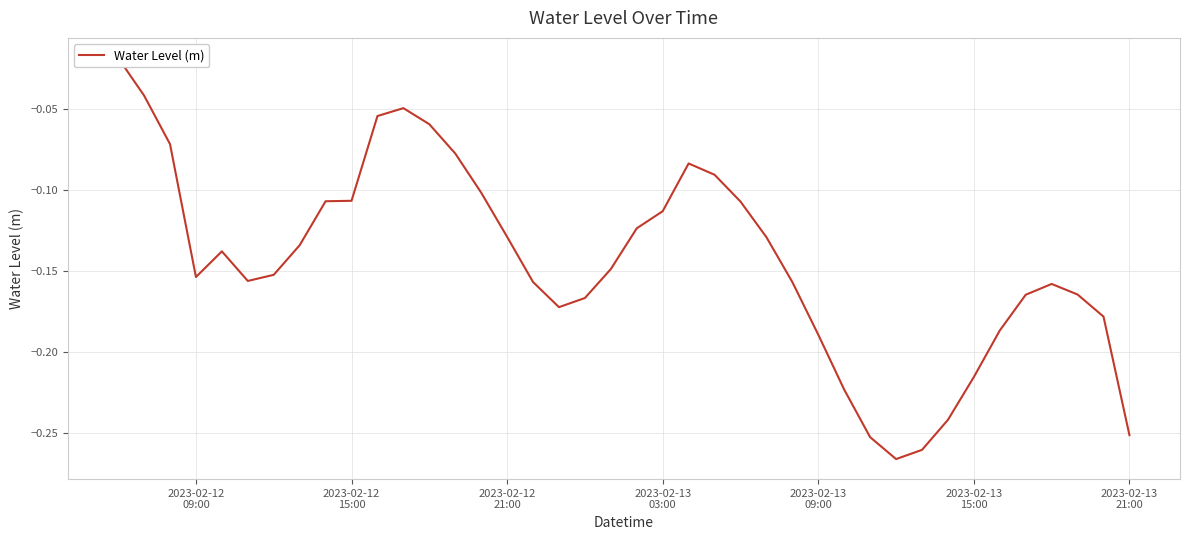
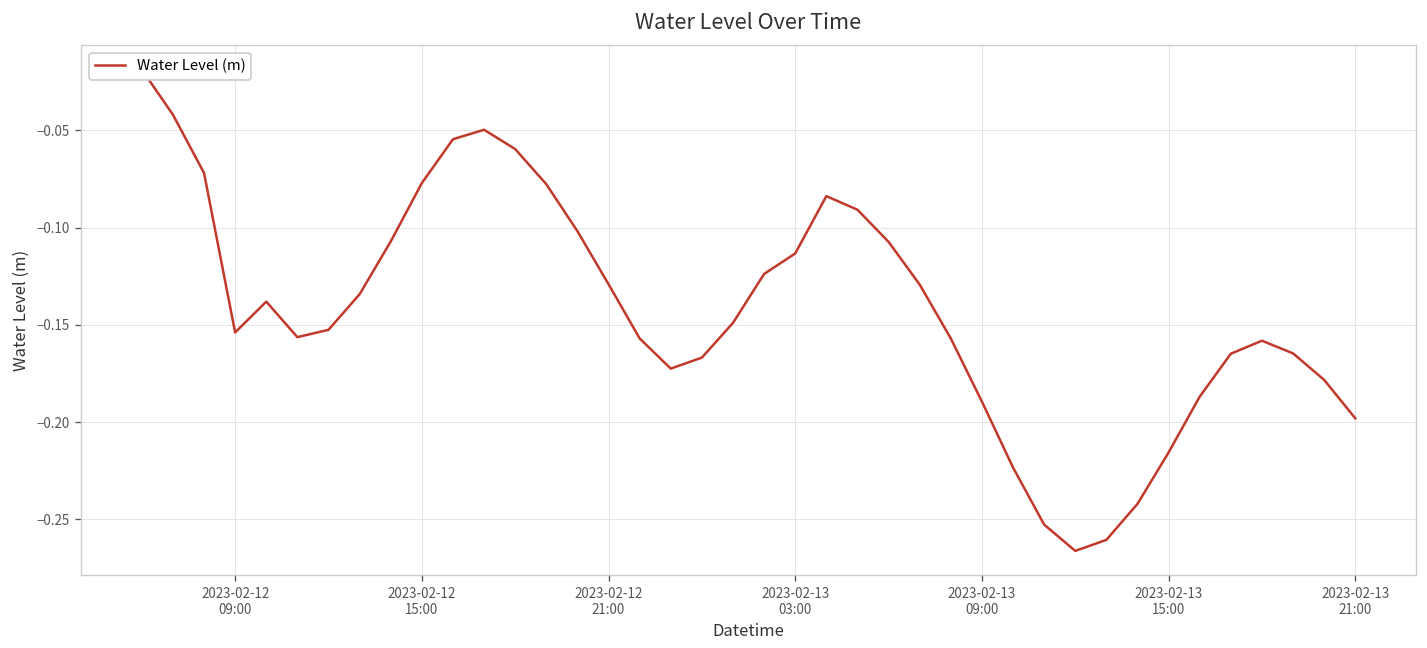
2023-02-12 15:00: -0.107 -> -0.077
2023-02-13 21:00: -0.251 -> -0.198
